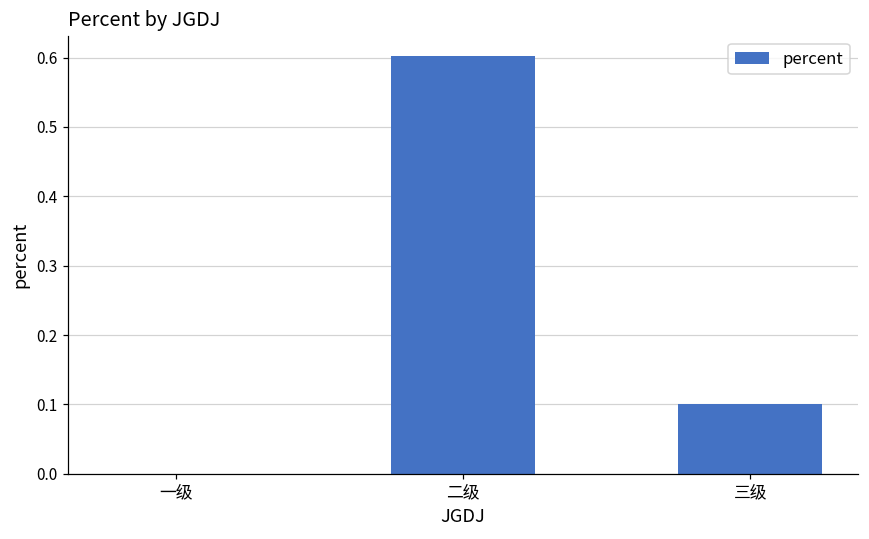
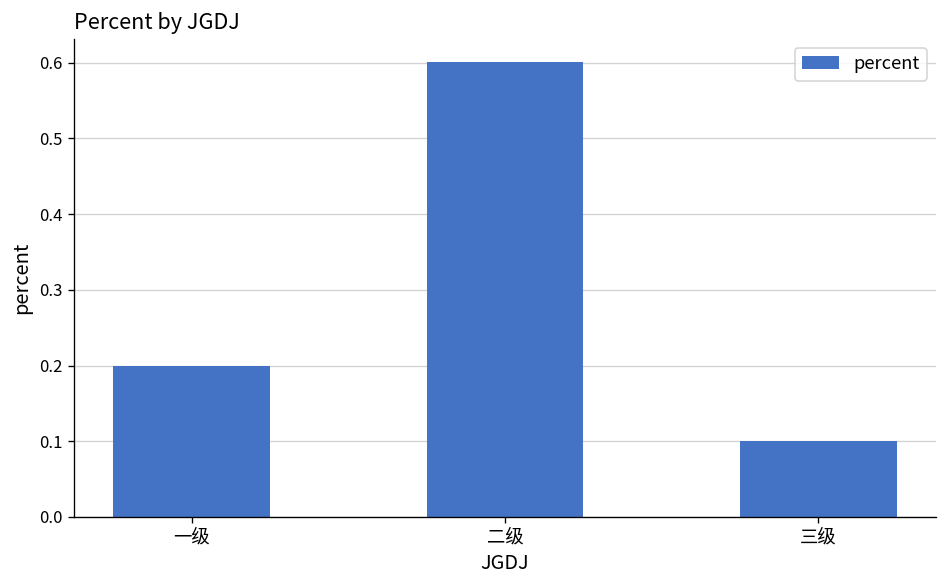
一级: 0.0 -> 0.2
